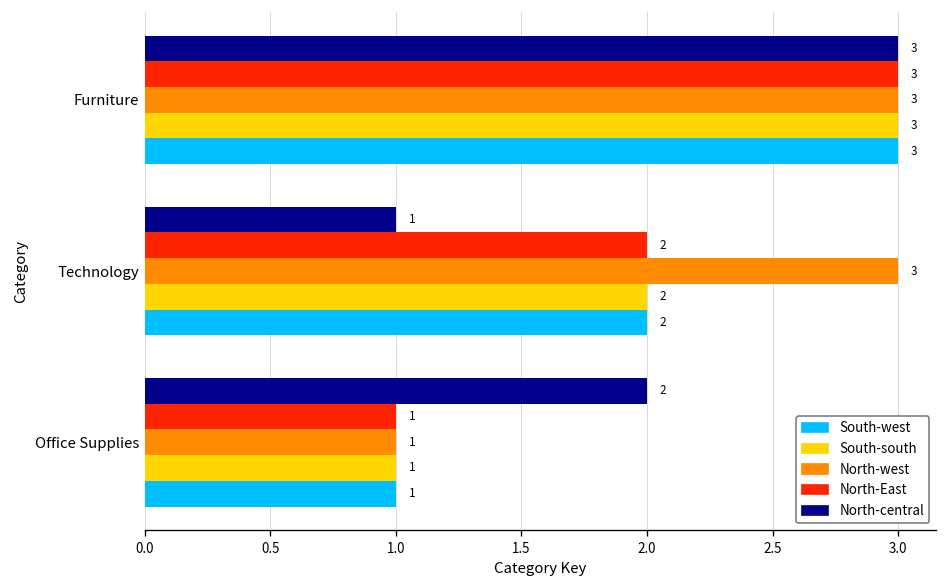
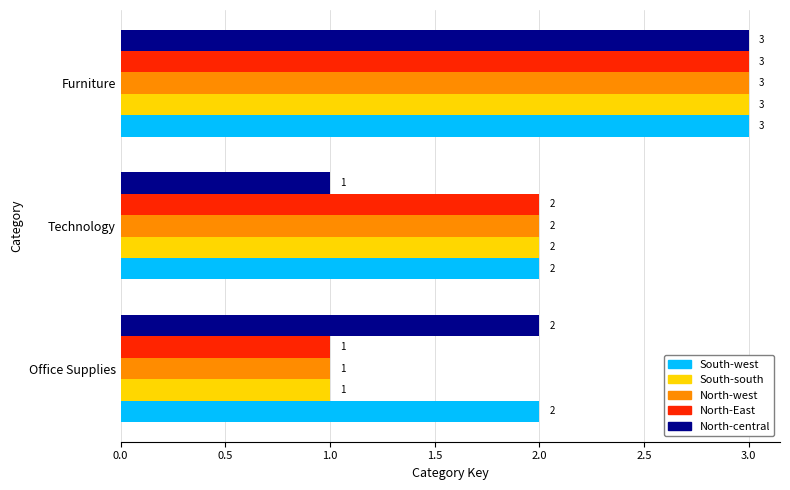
North-west, Technology: 3 -> 2
South-west, Office Supplies: 1 -> 2
